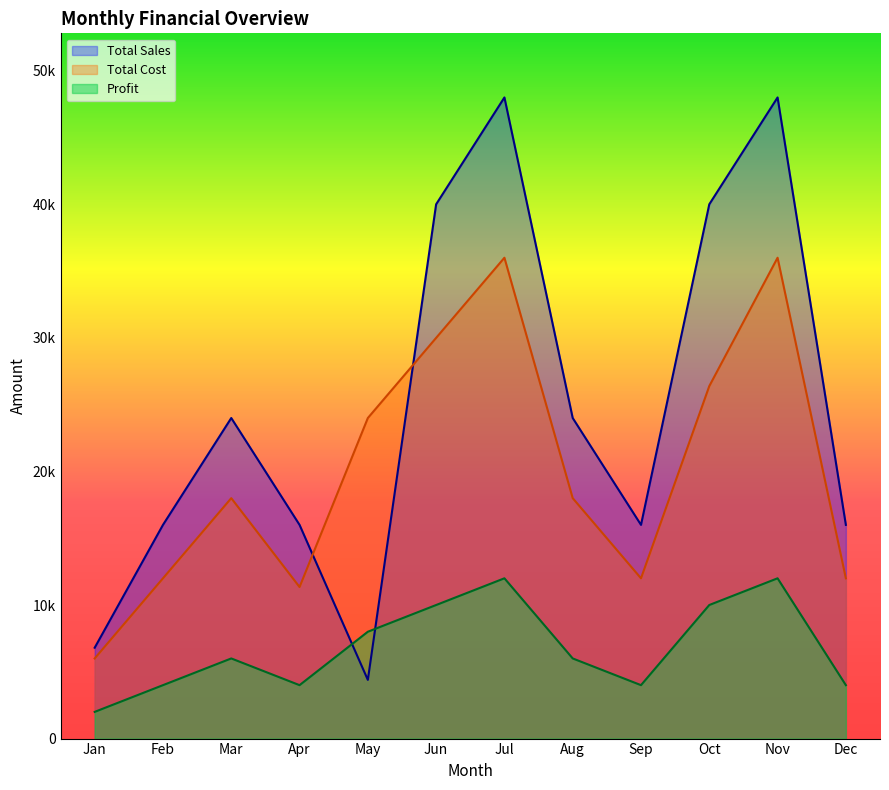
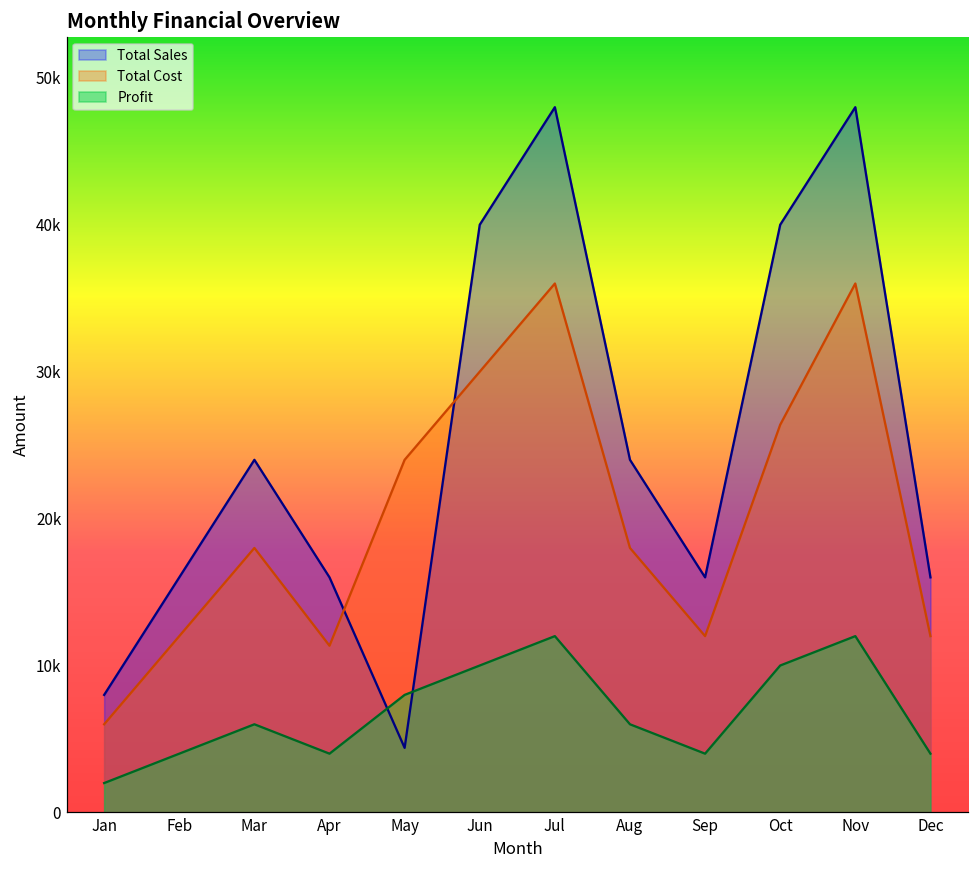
Total Sales, Jan: 6800 -> 8000
